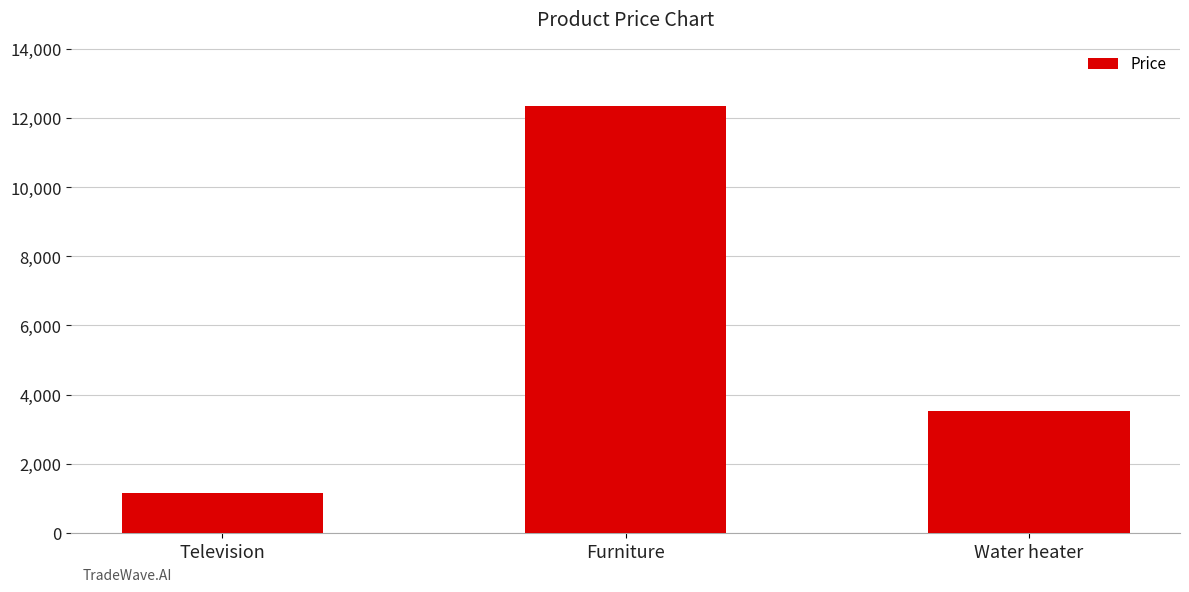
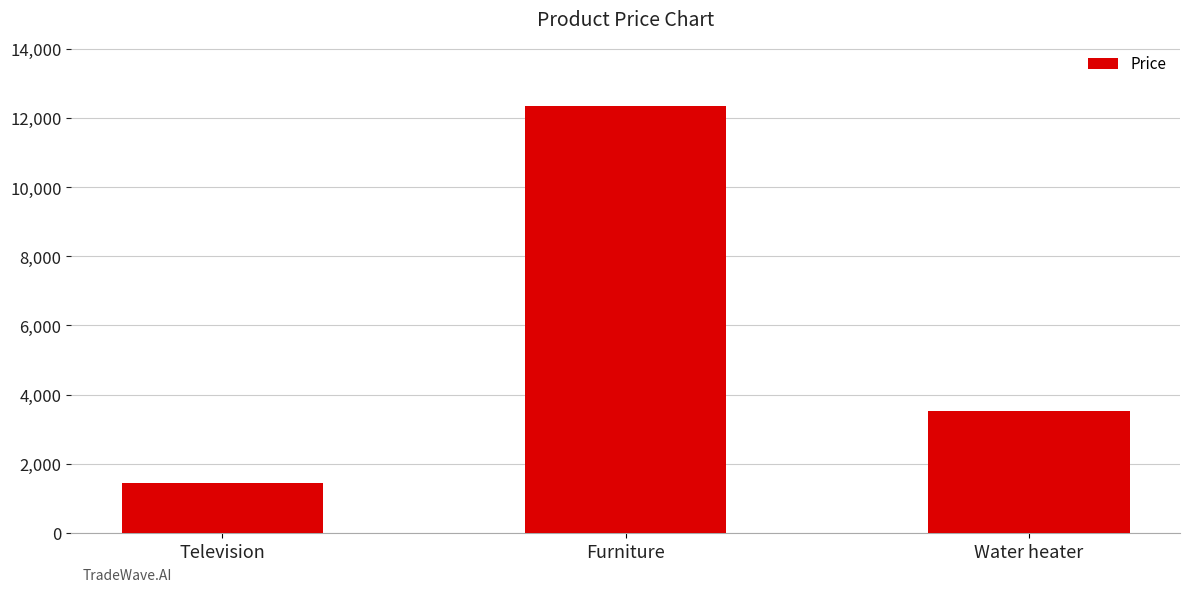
Television: 1,200 -> 1,500
